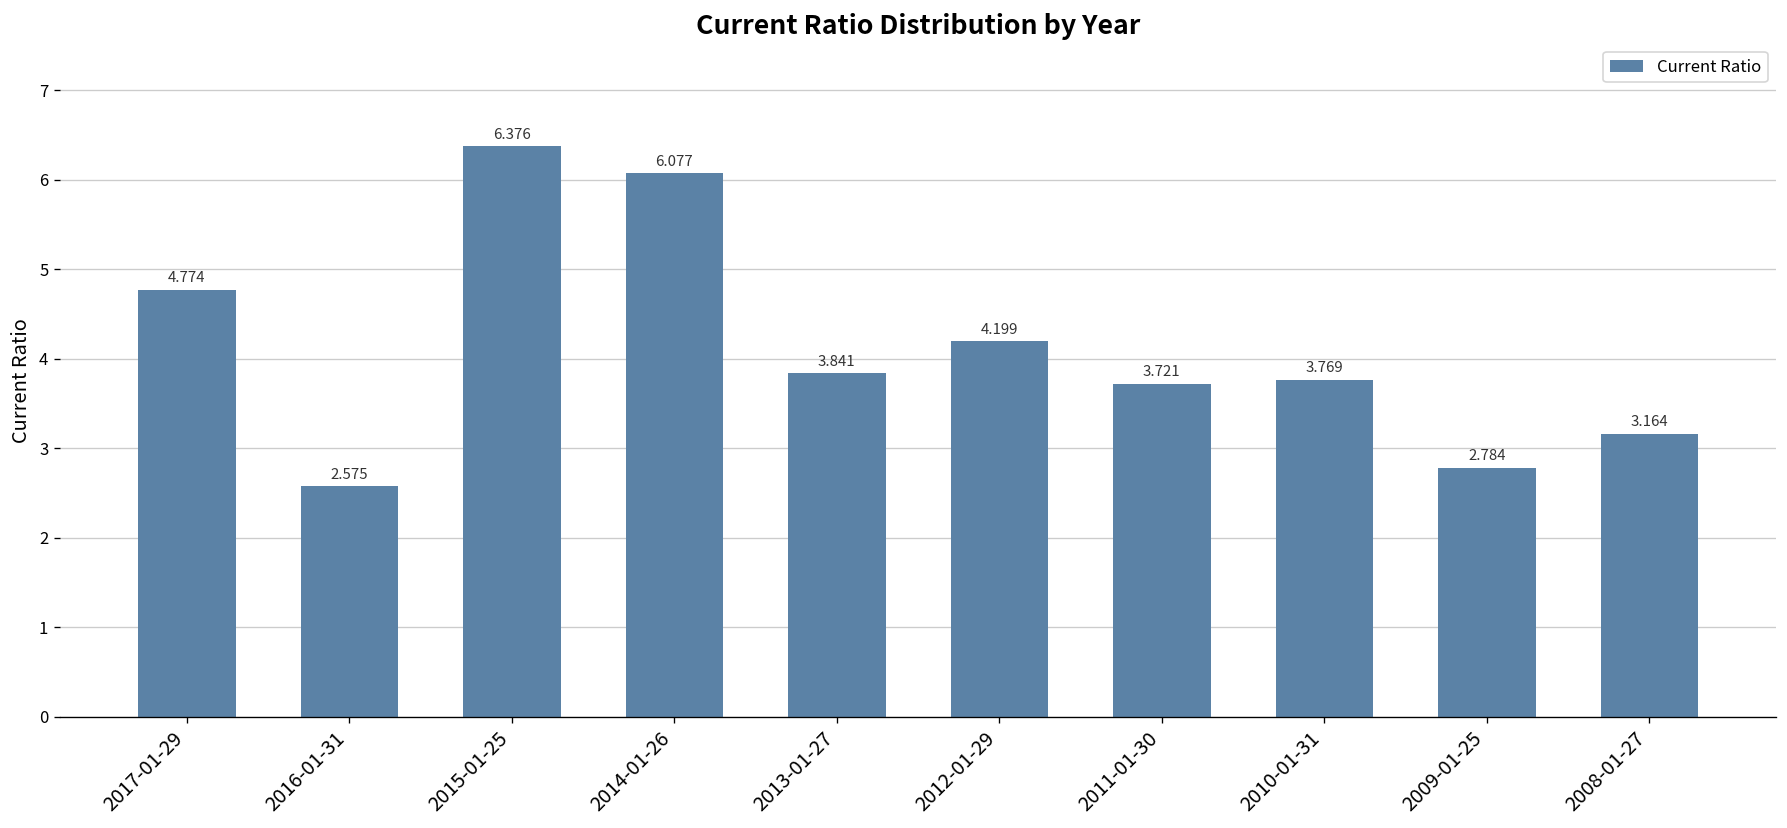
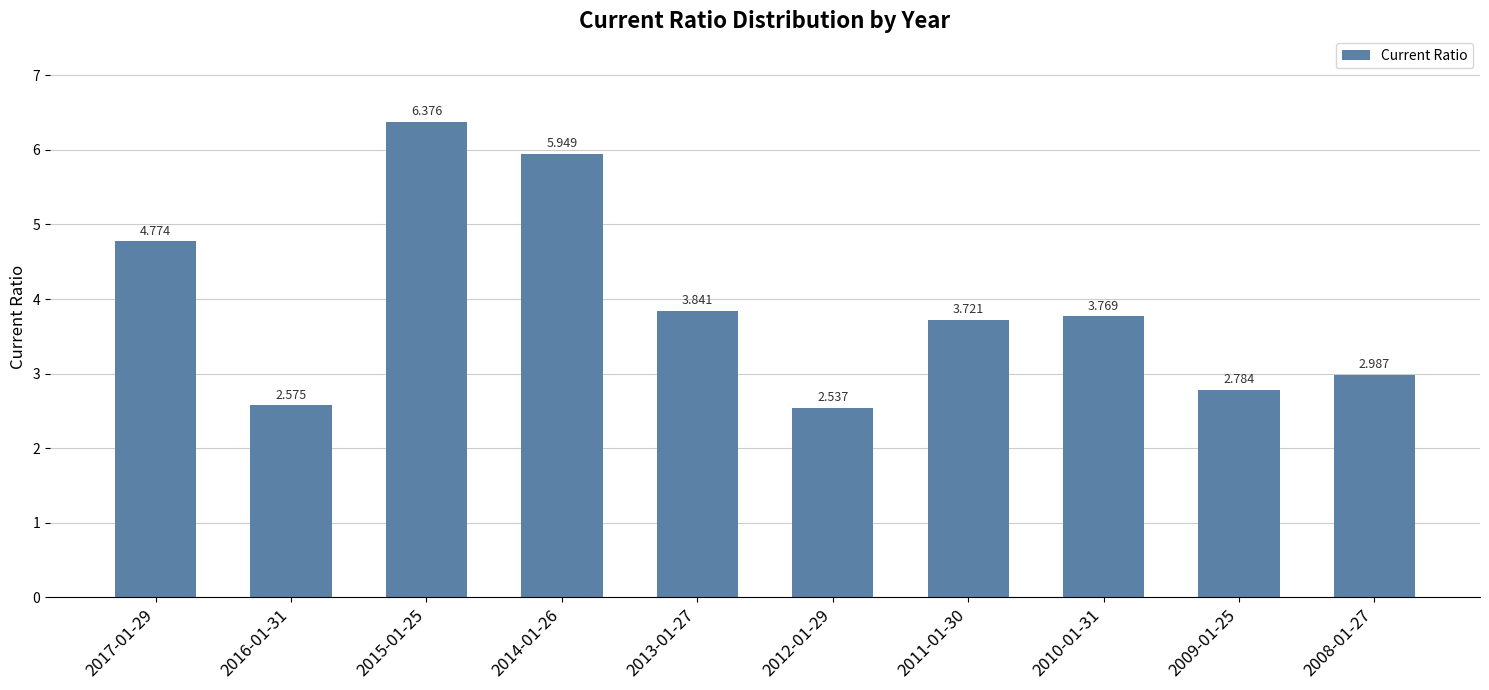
2014-01-26: 6.077 -> 5.949
2012-01-29: 4.199 -> 2.537
2008-01-27: 3.164 -> 2.987
